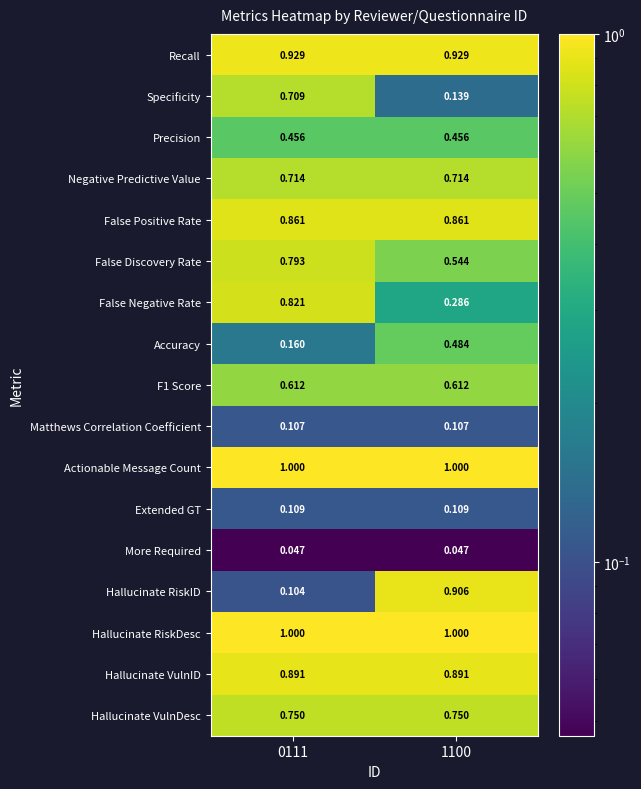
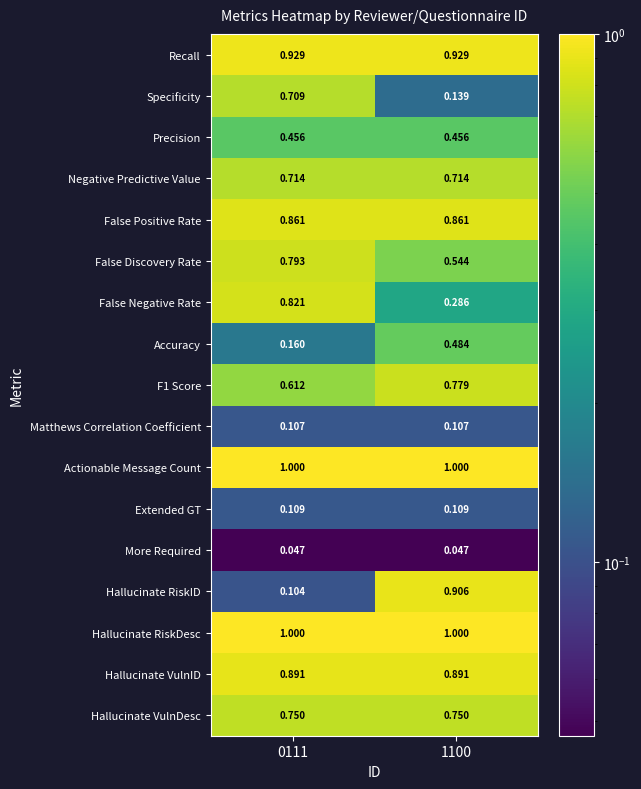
F1 Score, 1100: 0.612 -> 0.779
